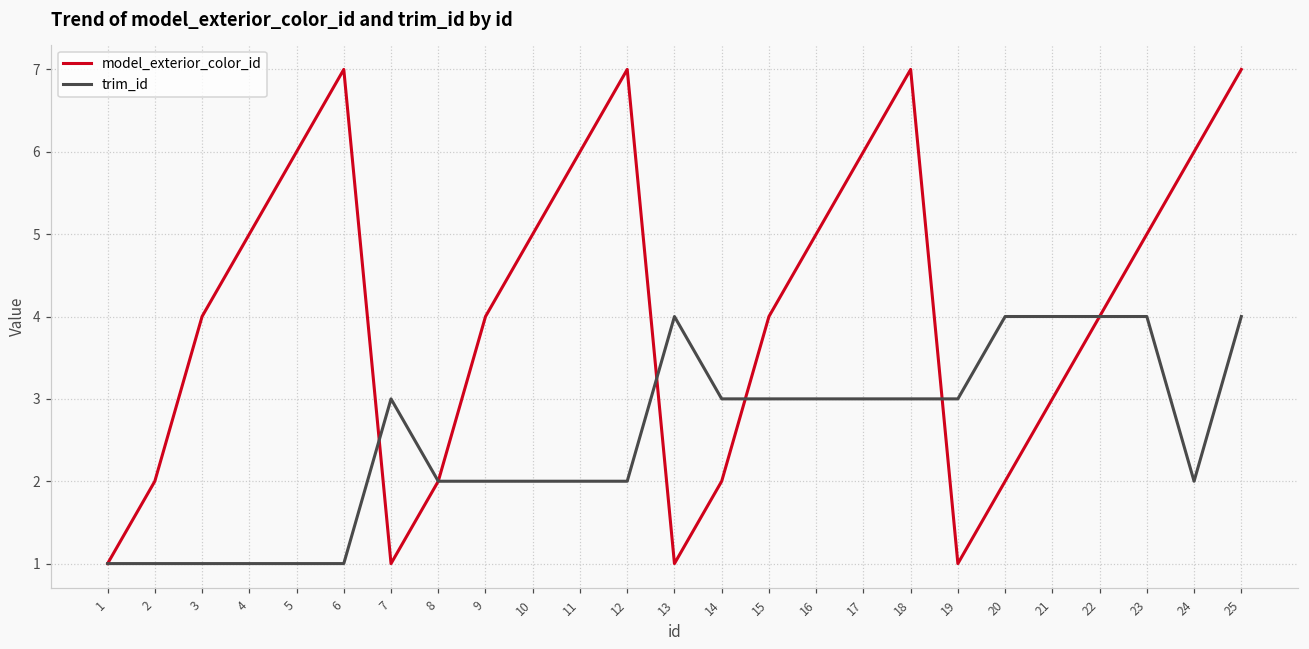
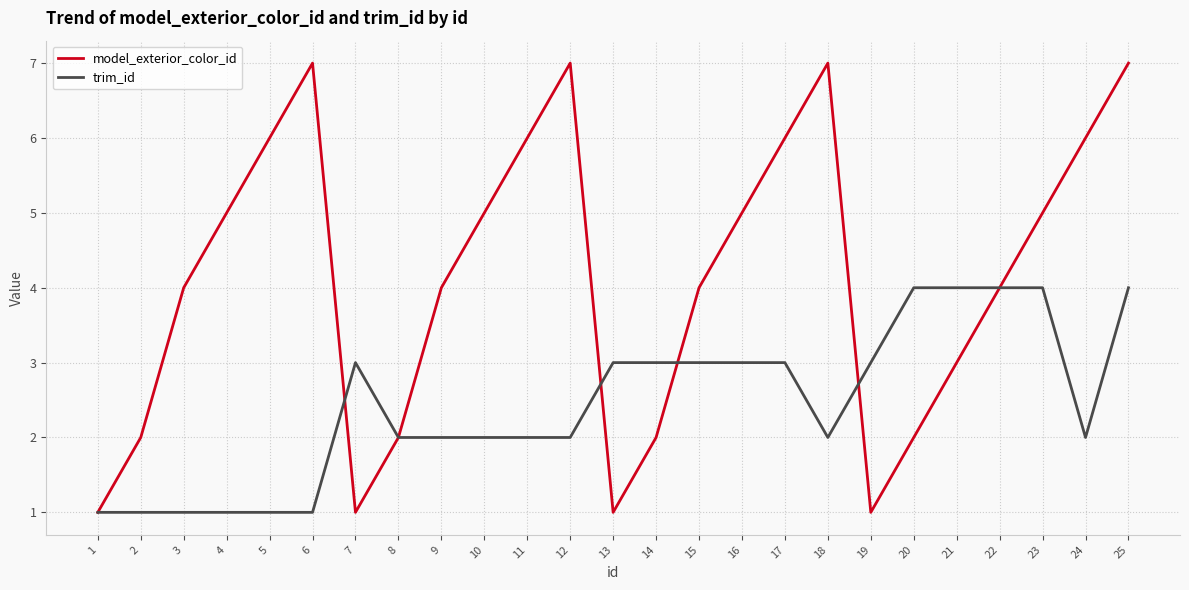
trim_id, 13: 4 -> 3
trim_id, 18: 3 -> 2
